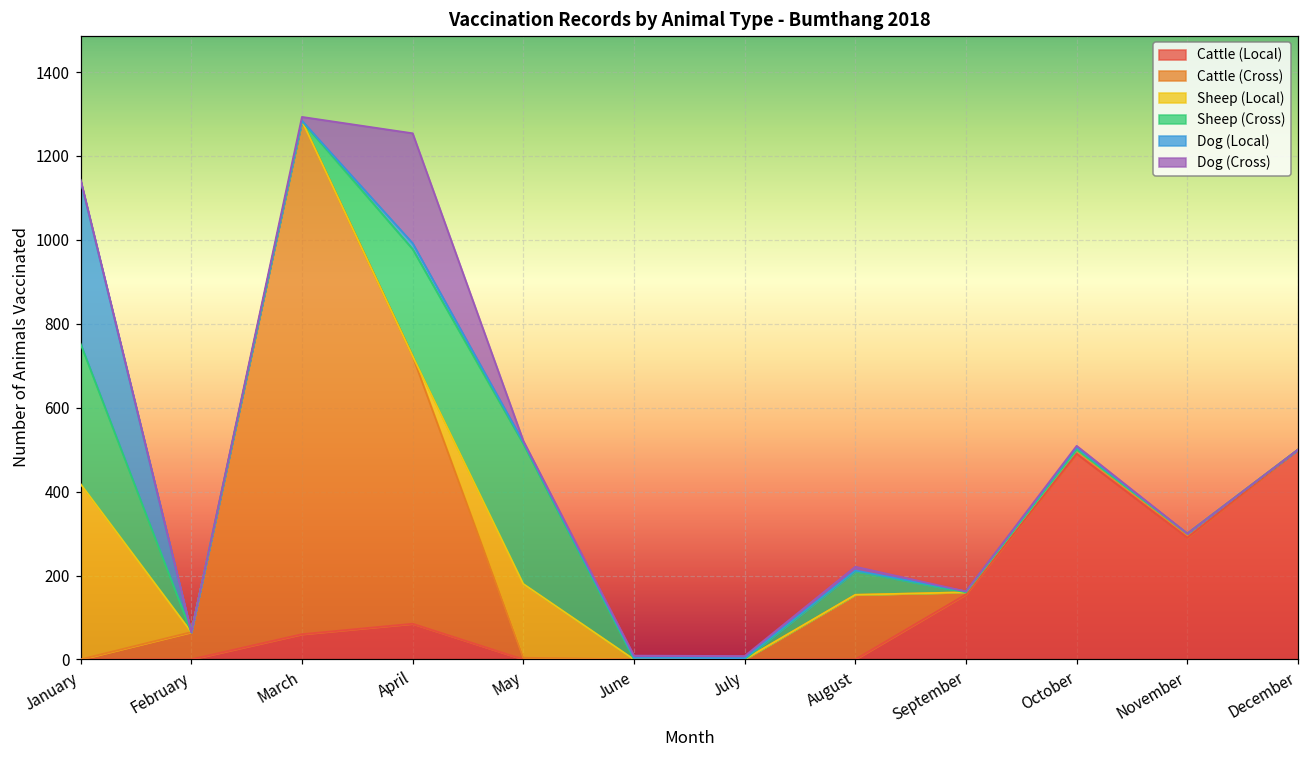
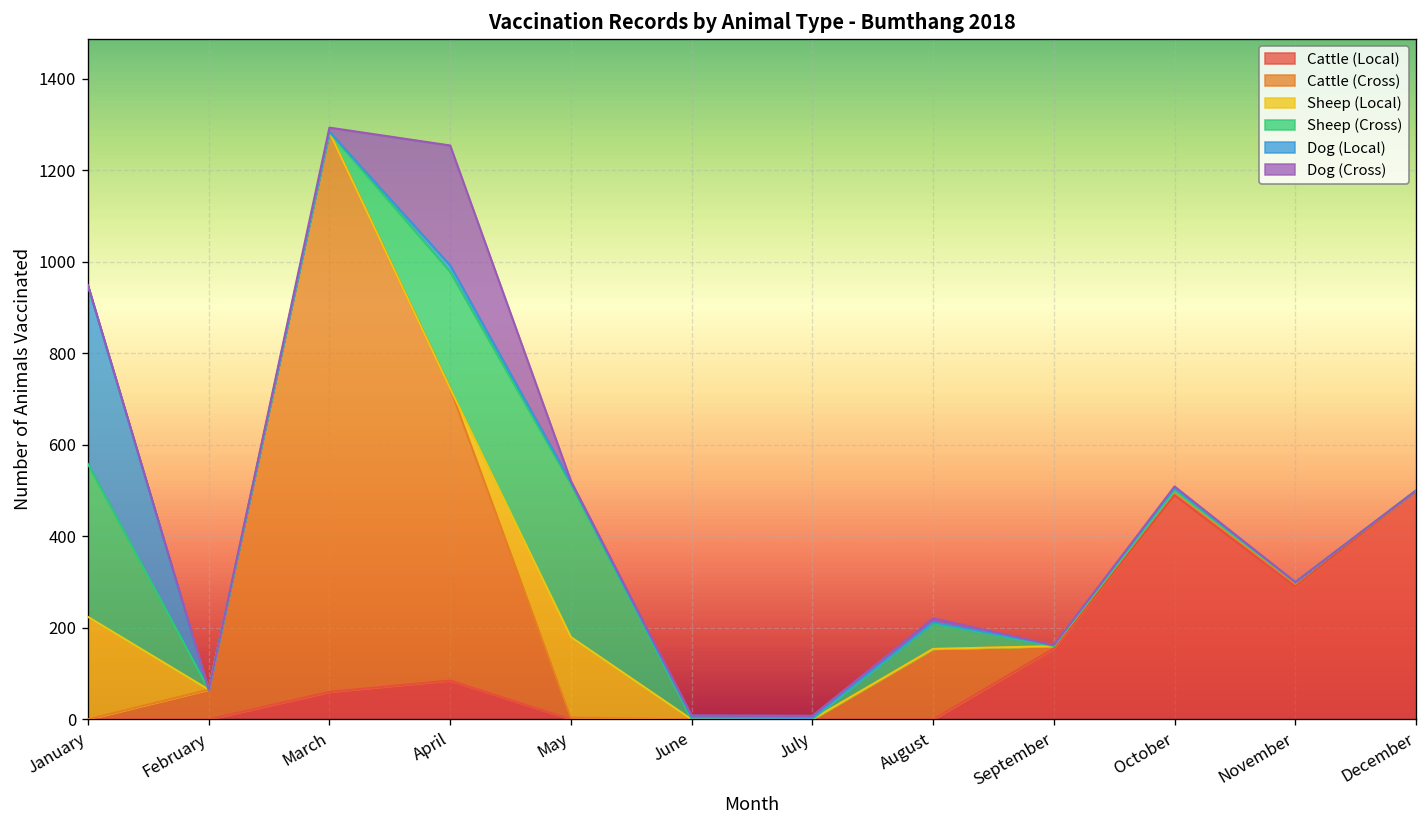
Sheep (Local), January: 420 -> 220
